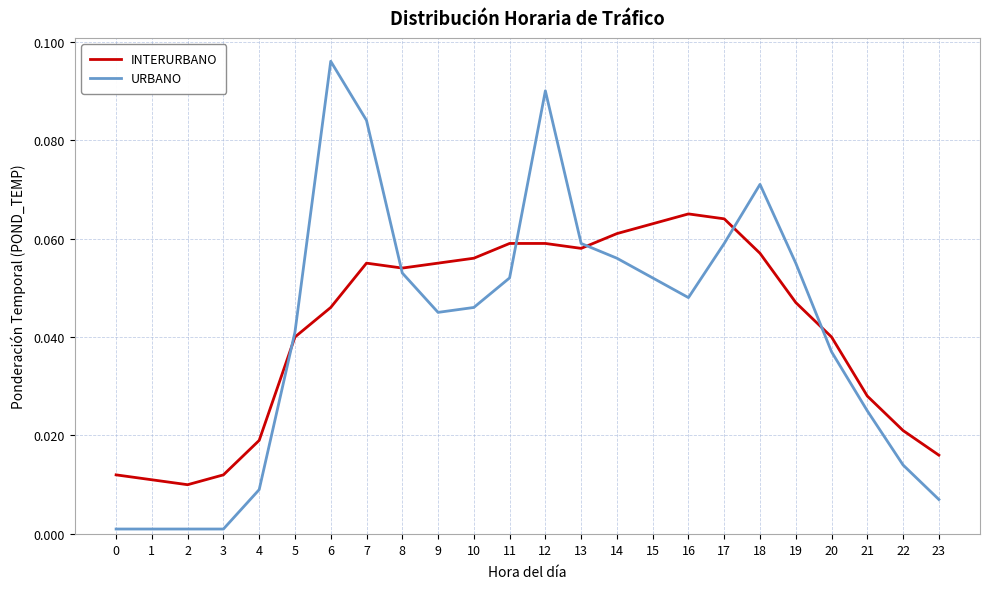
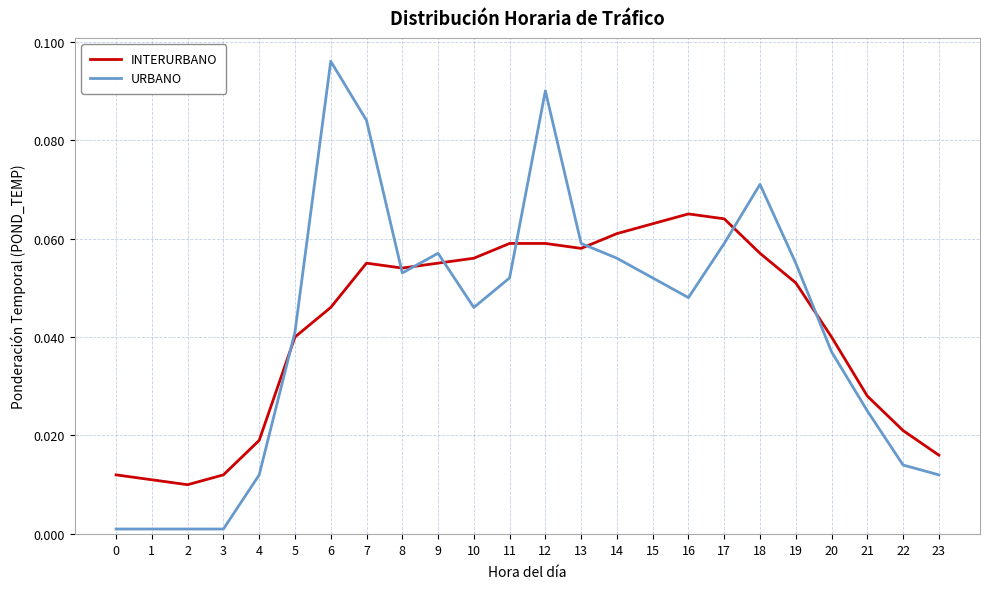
URBANO, 4: 0.009 -> 0.012
URBANO, 9: 0.045 -> 0.057
INTERURBANO, 19: 0.047 -> 0.051
URBANO, 23: 0.007 -> 0.012
